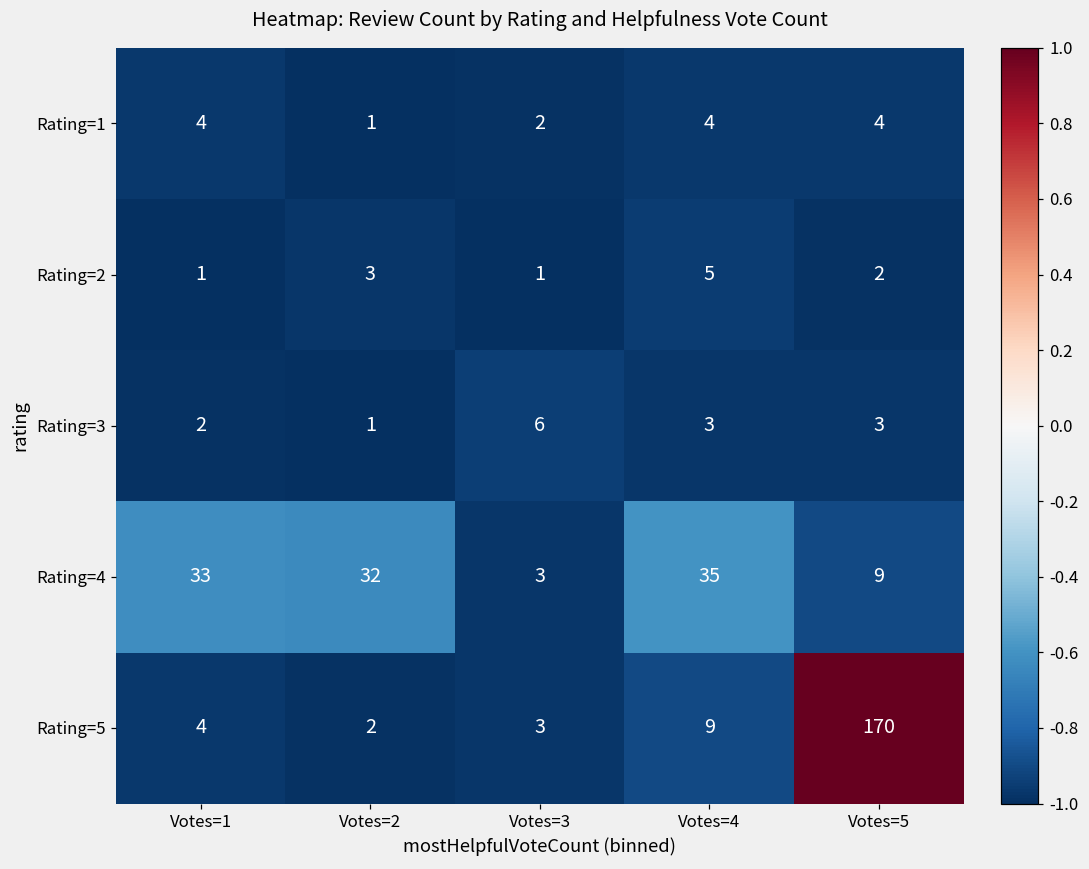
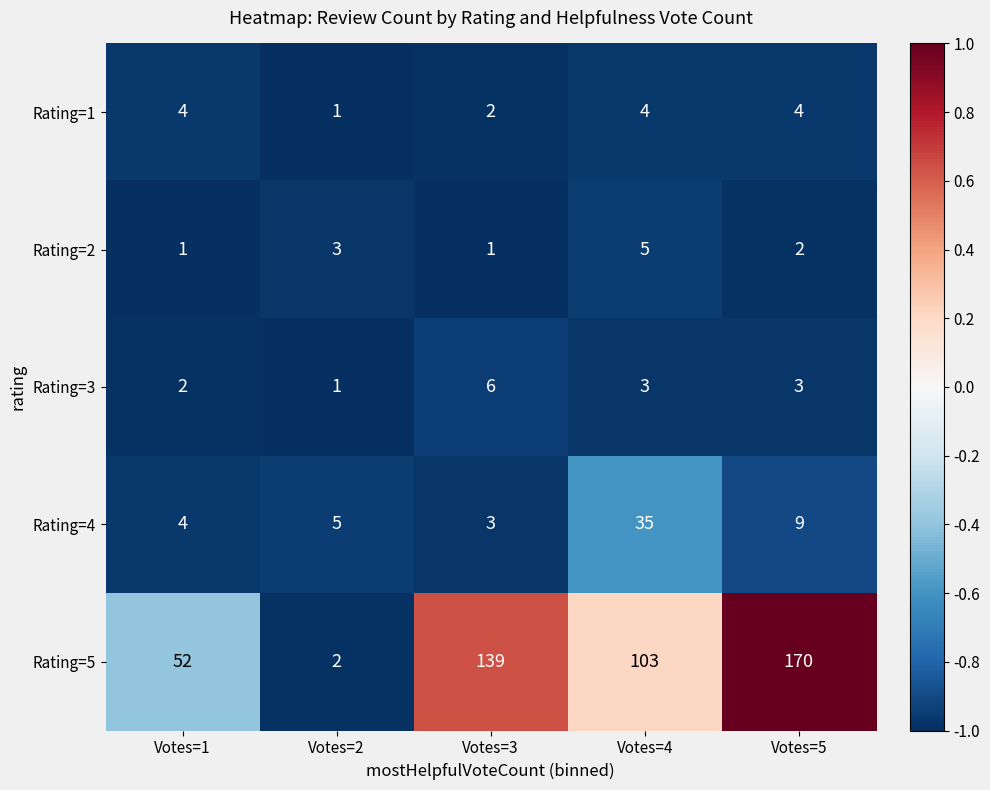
Rating=4, Votes=1: 33 -> 4
Rating=4, Votes=2: 32 -> 5
Rating=5, Votes=1: 4 -> 52
Rating=5, Votes=3: 3 -> 139
Rating=5, Votes=4: 9 -> 103
